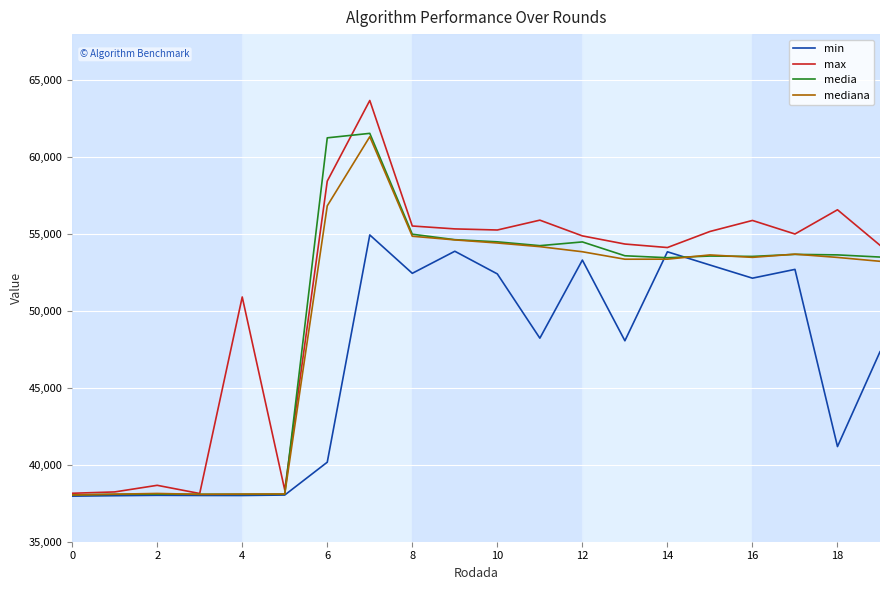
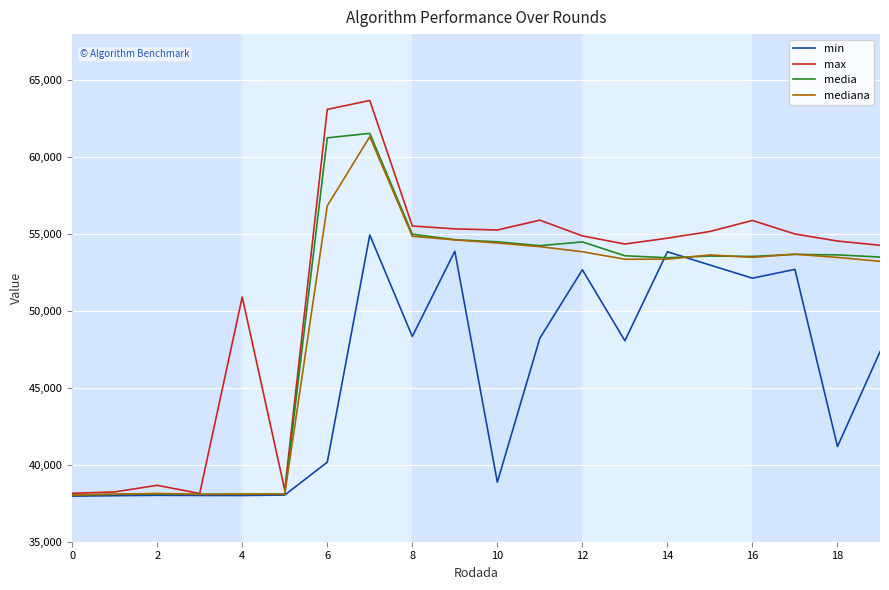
max, 6: 58,400 -> 63,100
min, 8: 52,400 -> 48,300
min, 10: 52,400 -> 38,900
min, 12: 53,300 -> 52,700
max, 14: 54,100 -> 54,700
max, 18: 56,600 -> 54,500
